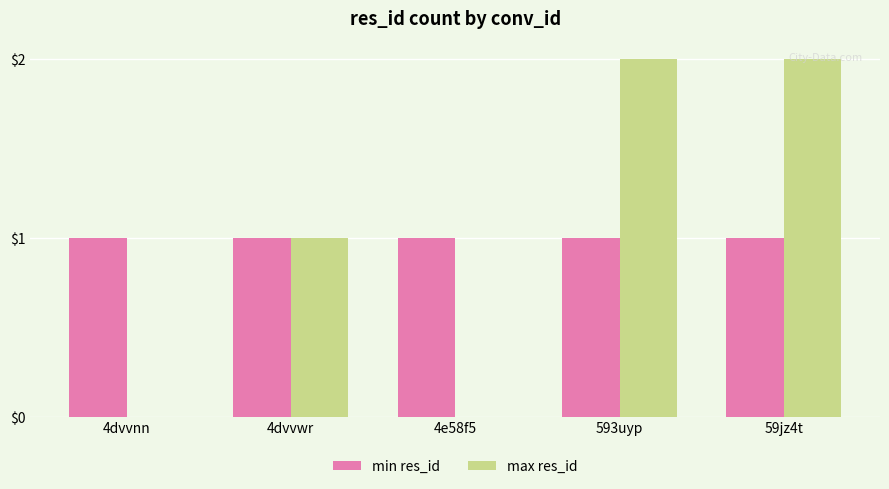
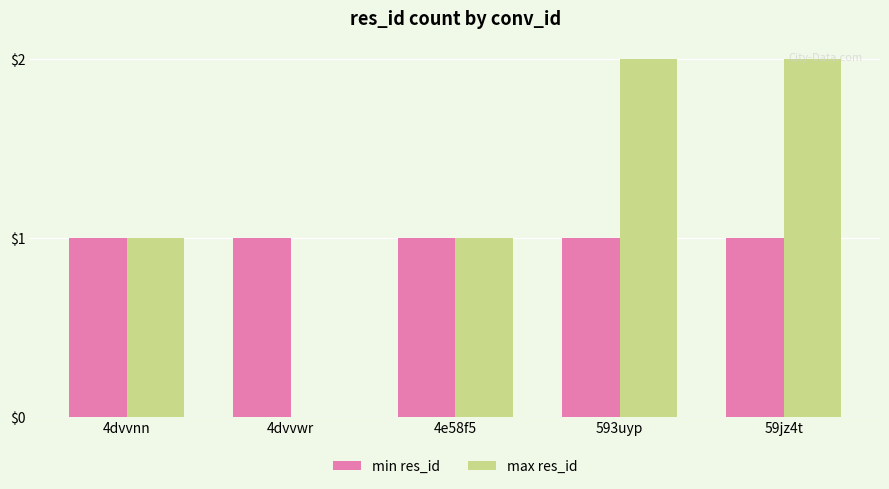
max res_id, 4dvvnn: $0 -> $1
max res_id, 4dvvwr: $1 -> $0
max res_id, 4e58f5: $0 -> $1
